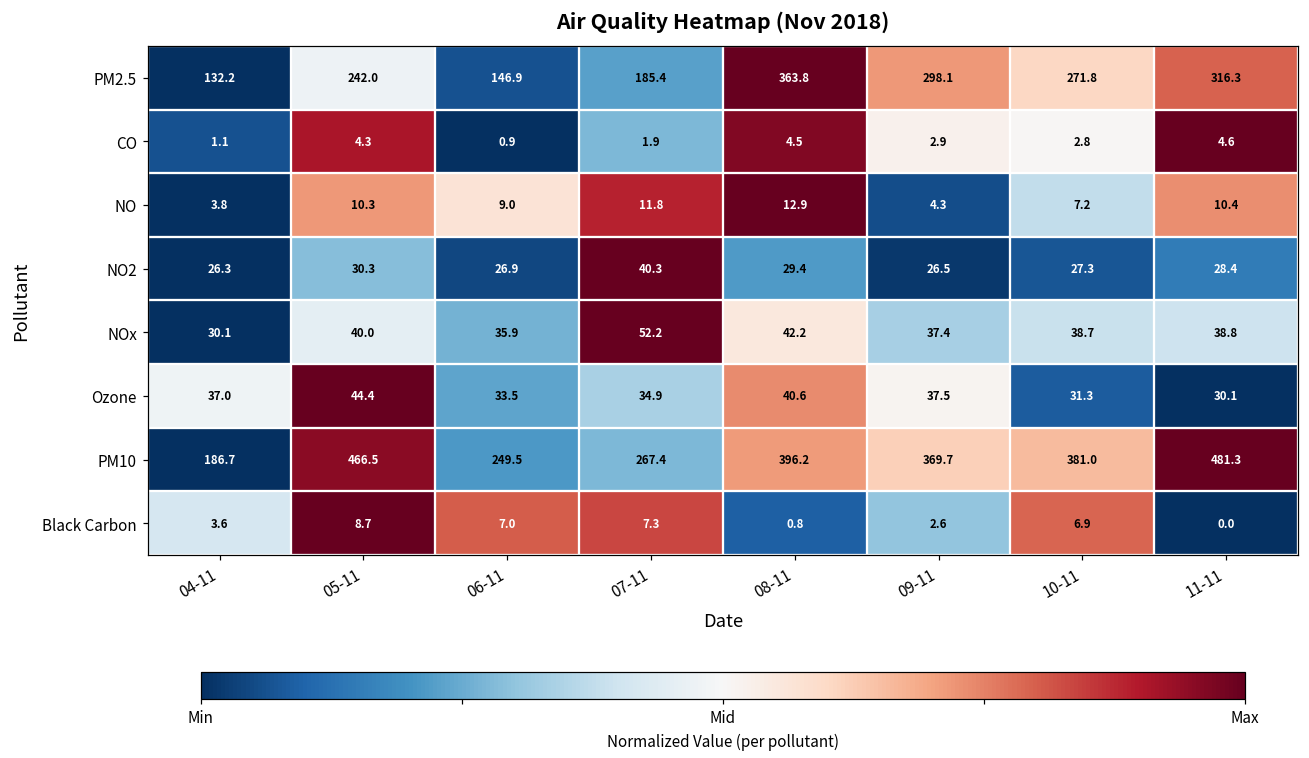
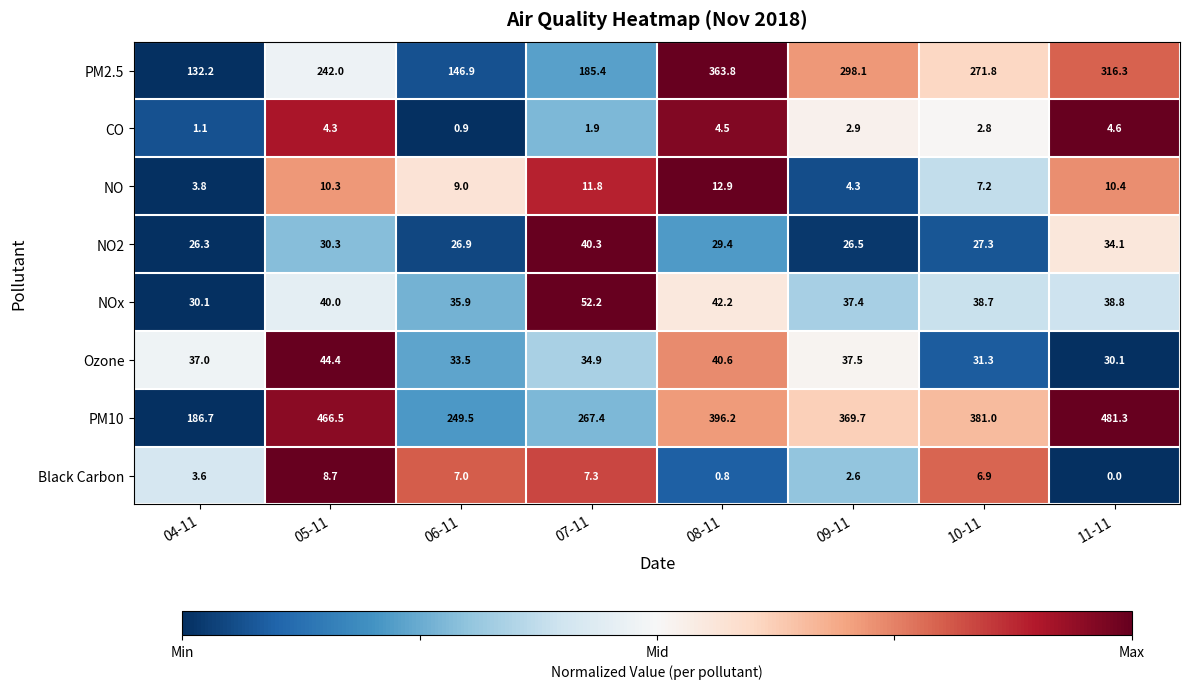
NO2, 11-11: 28.4 -> 34.1
